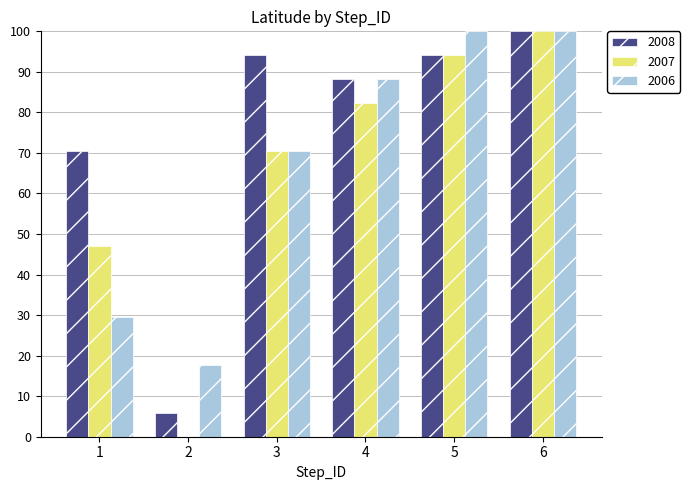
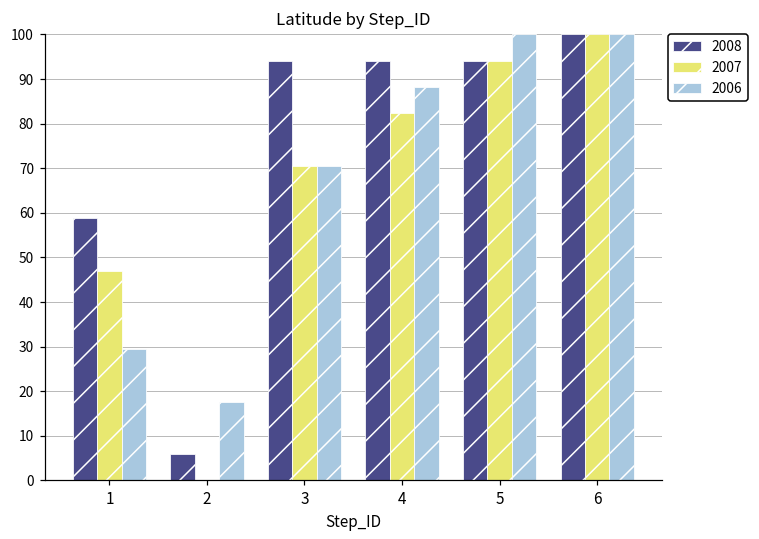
2008, 1: 71 -> 59
2008, 4: 88 -> 94
